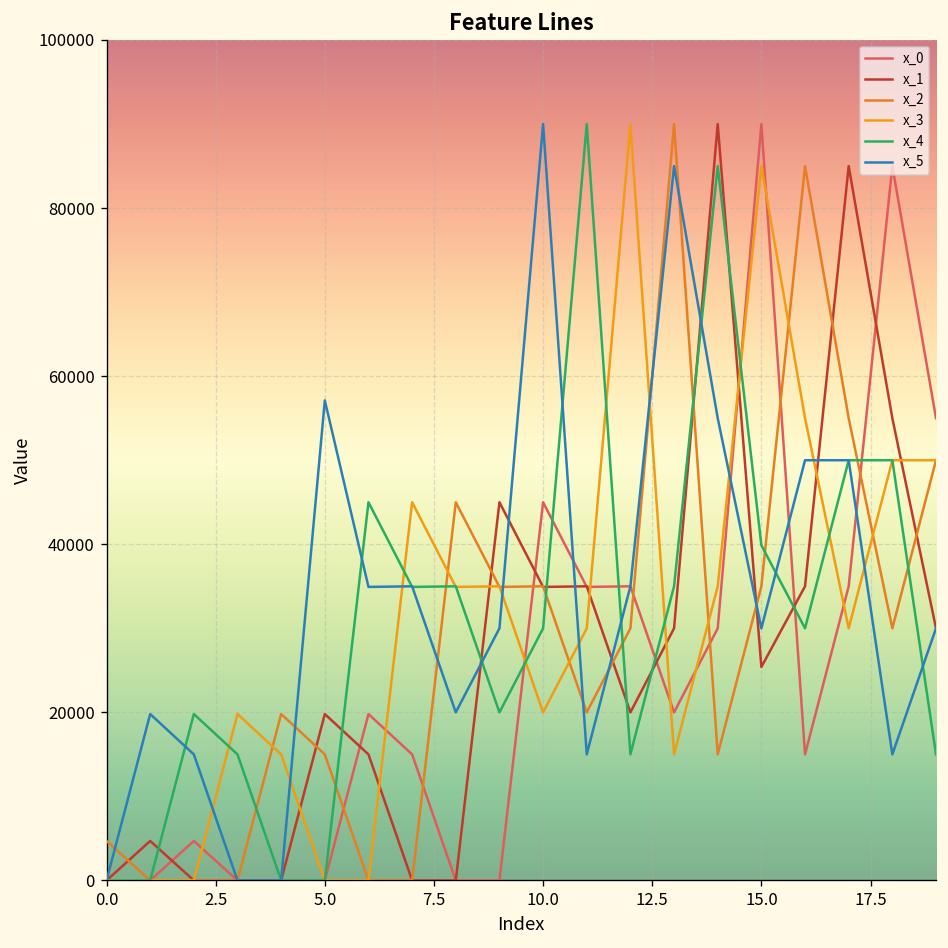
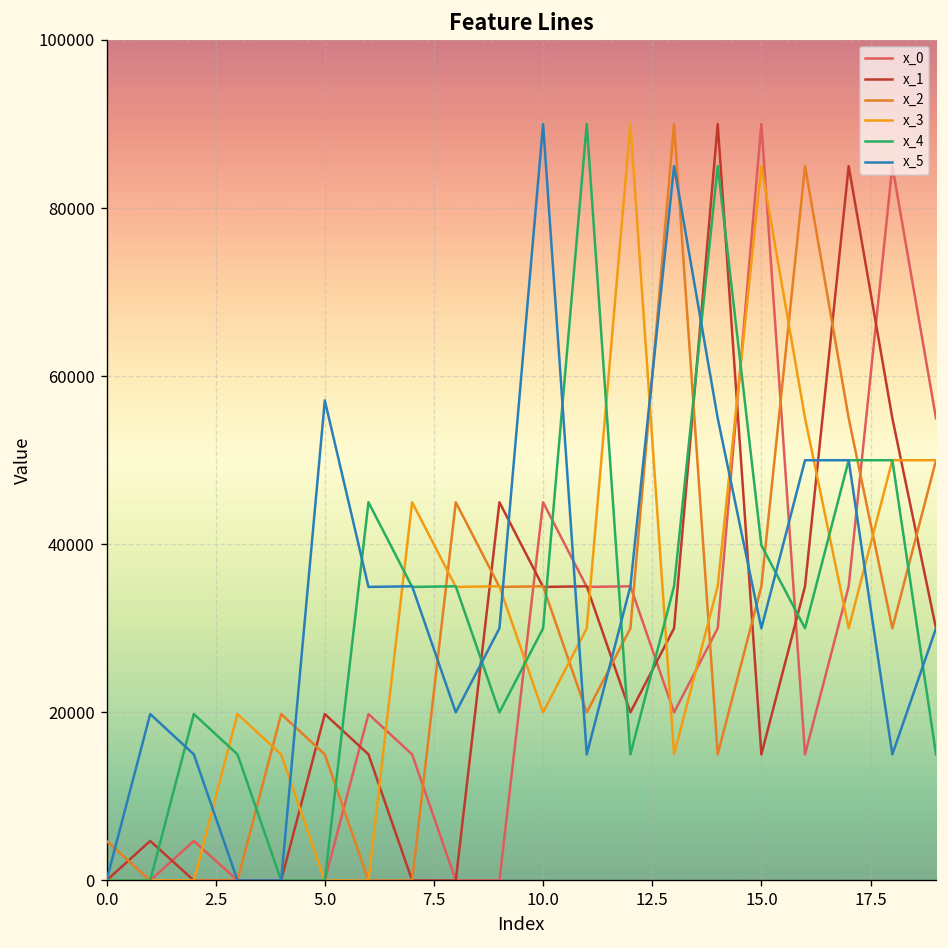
x_1, 15.0: 25000 -> 15000
